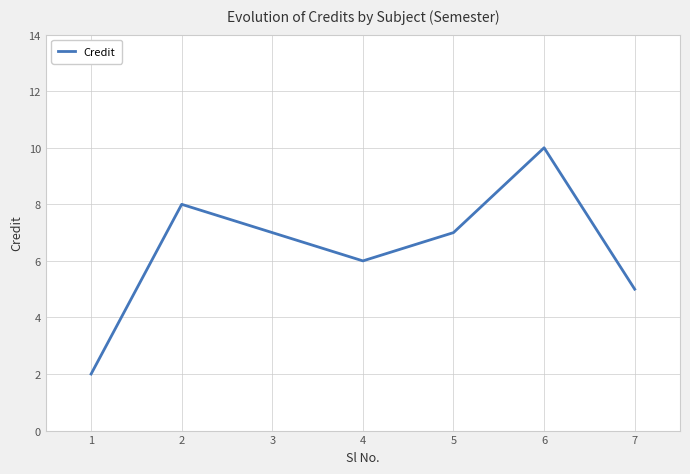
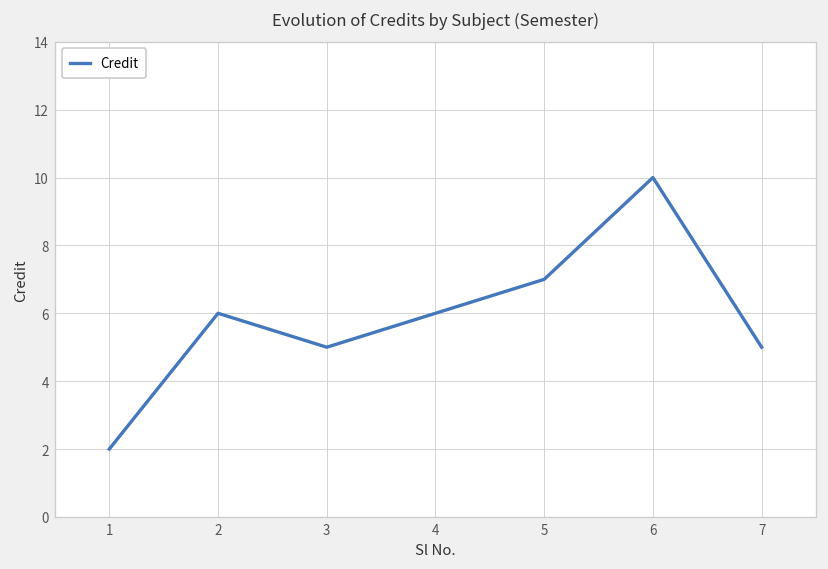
2: 8 -> 6
3: 7 -> 5
